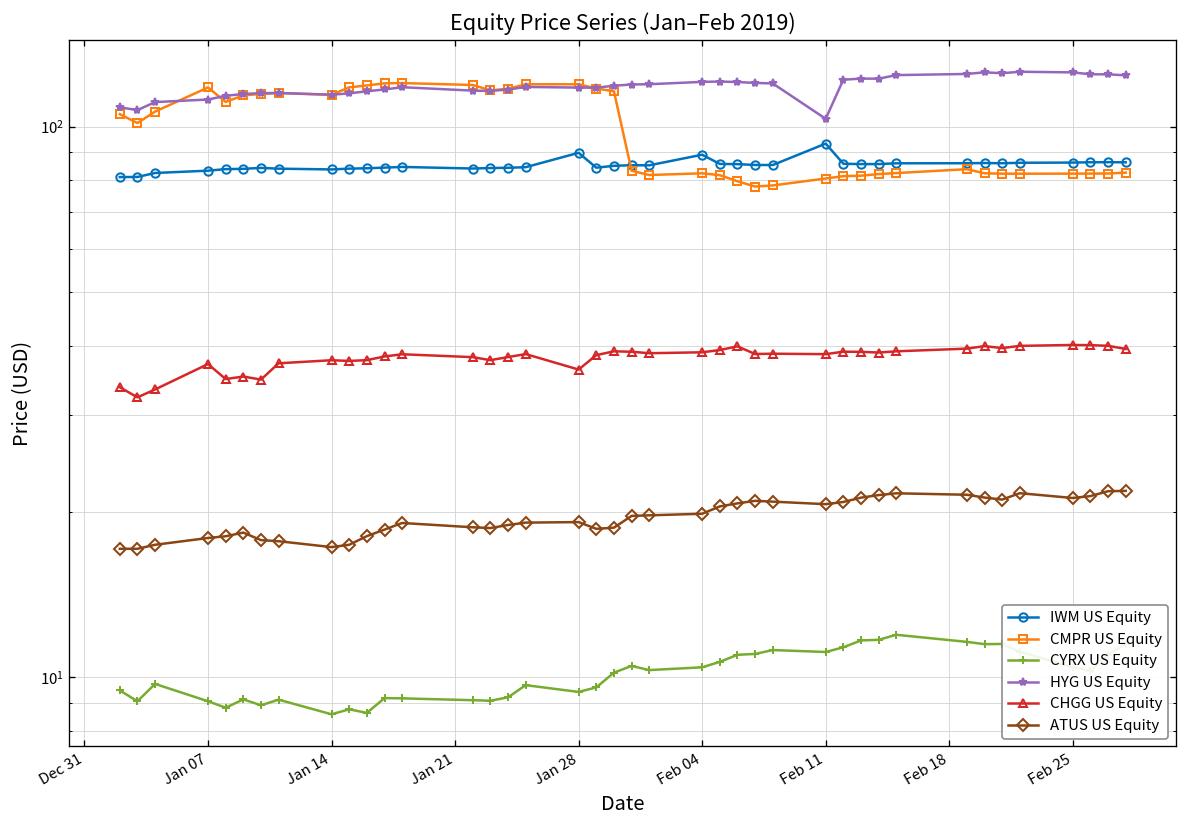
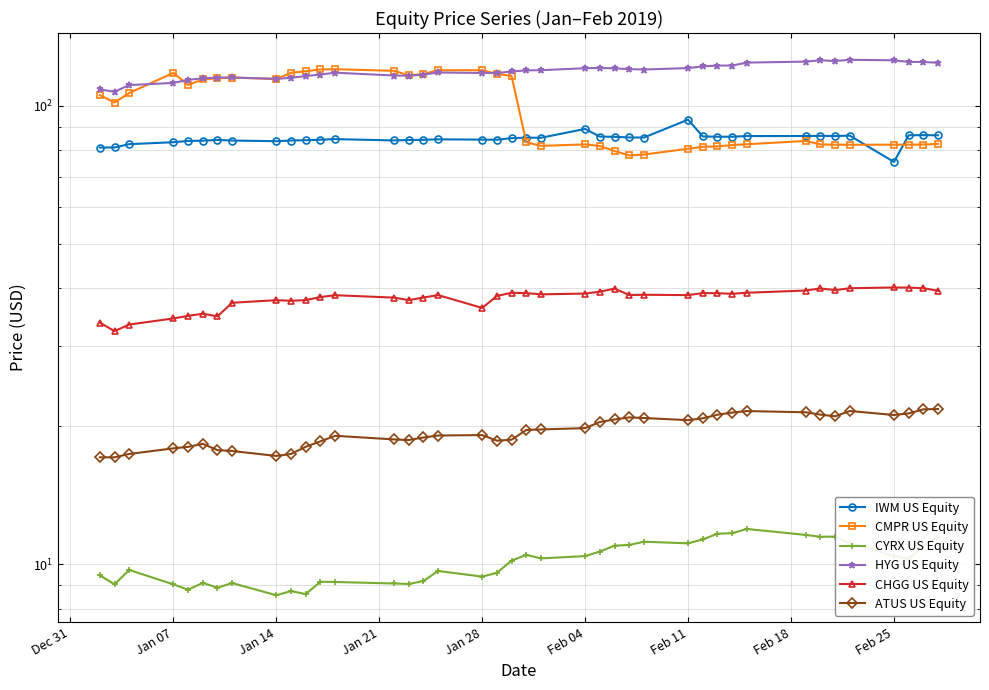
CHGG US Equity, Jan 07: 37 -> 34
IWM US Equity, Jan 28: 90 -> 84
HYG US Equity, Feb 11: 103 -> 121
IWM US Equity, Feb 25: 86 -> 75
